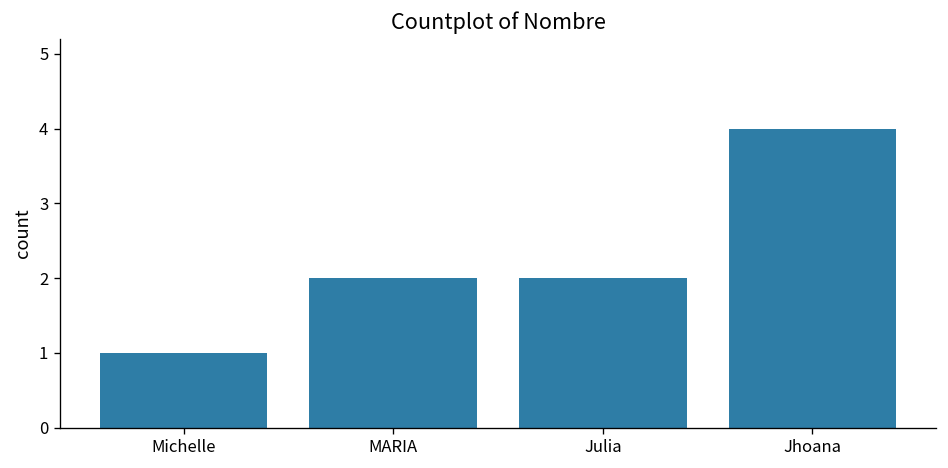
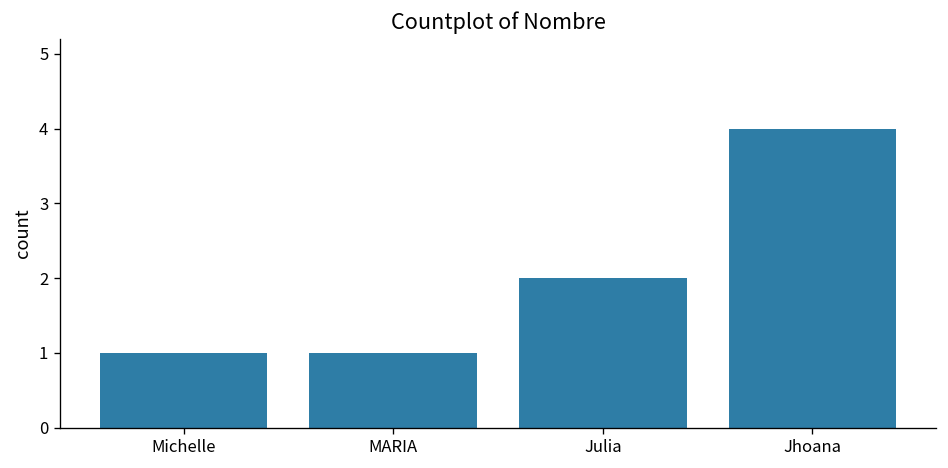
MARIA: 2 -> 1
